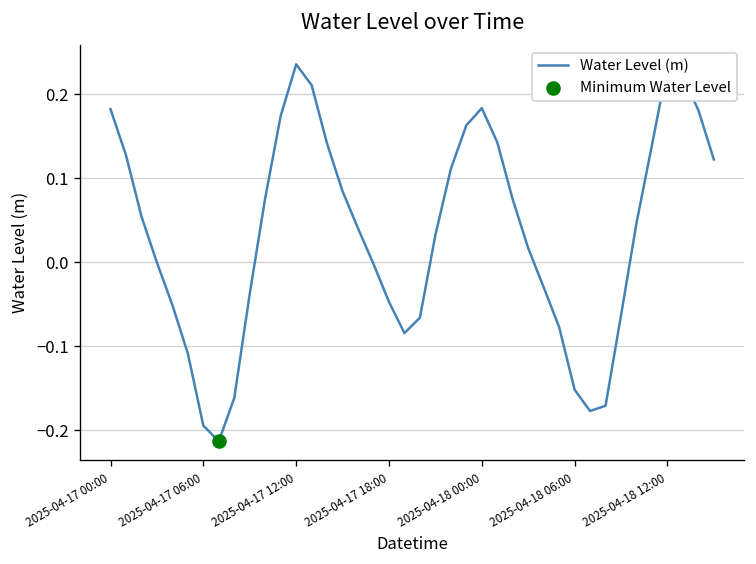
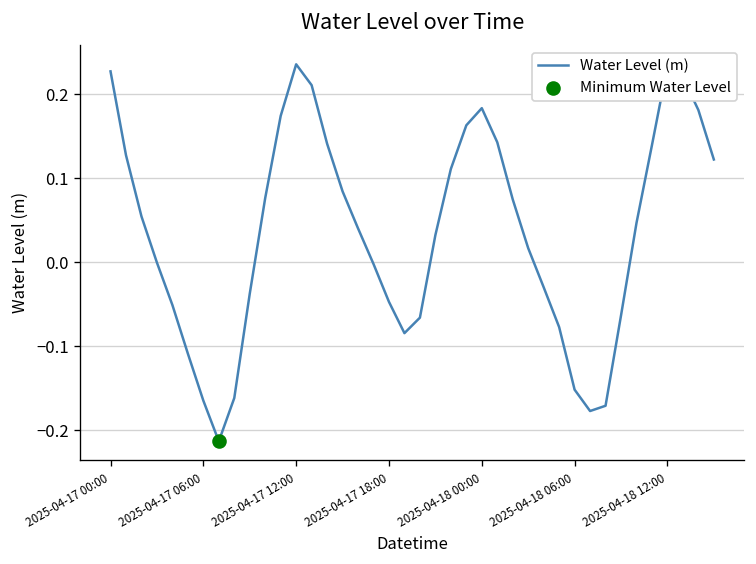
Water Level (m), 2025-04-17 00:00: 0.18 -> 0.23
Water Level (m), 2025-04-17 06:00: -0.19 -> -0.16
